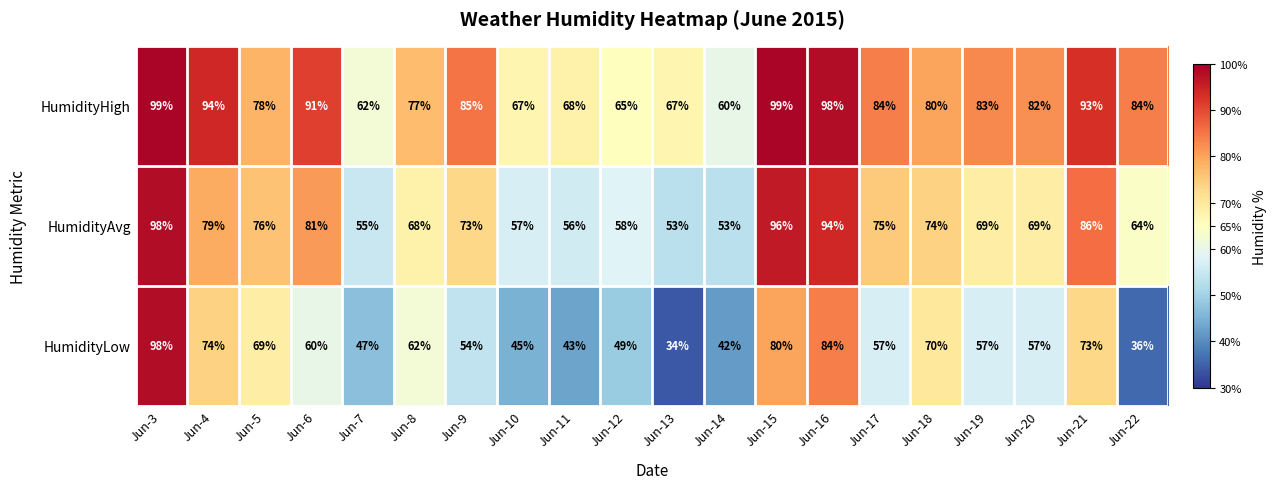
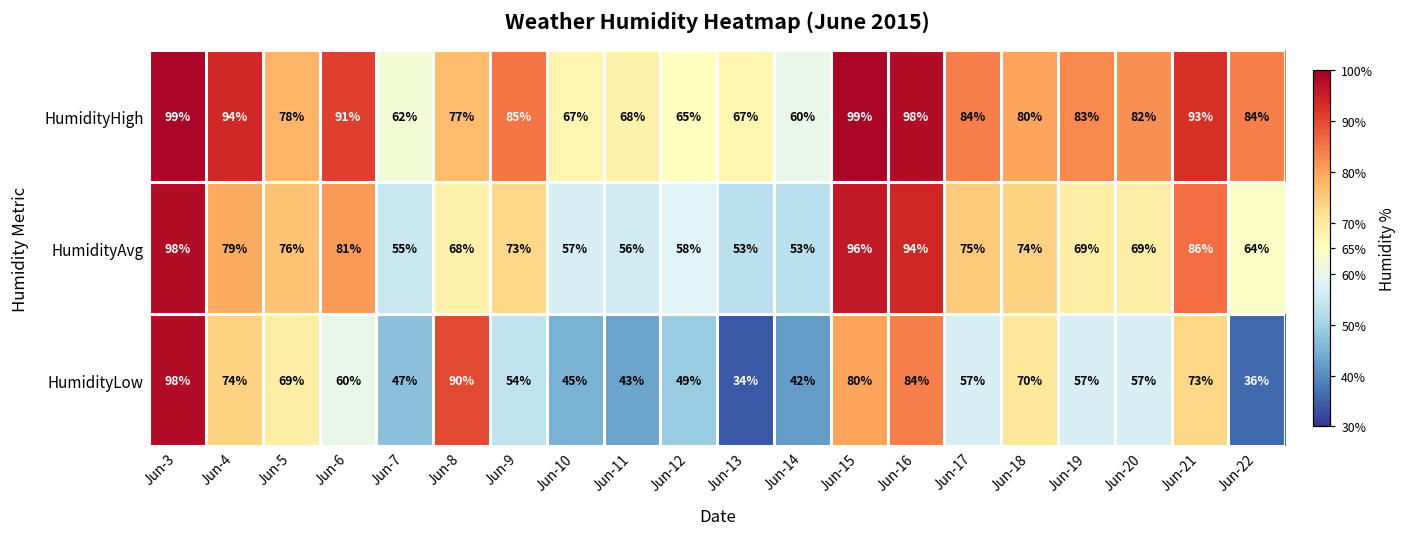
HumidityLow, Jun-8: 62% -> 90%
